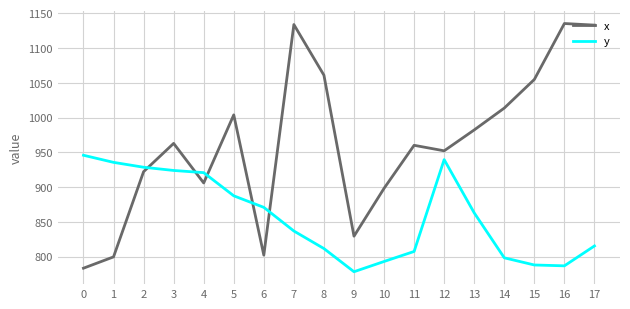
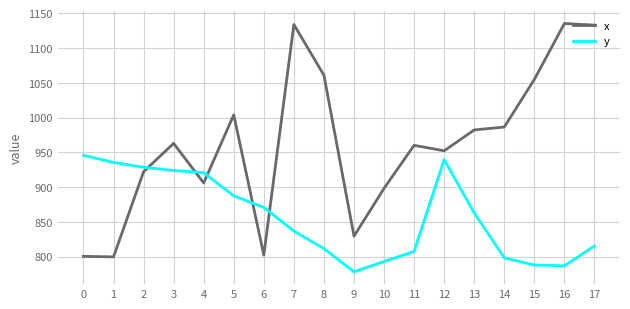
x, 0: 780 -> 800
x, 14: 1010 -> 990
